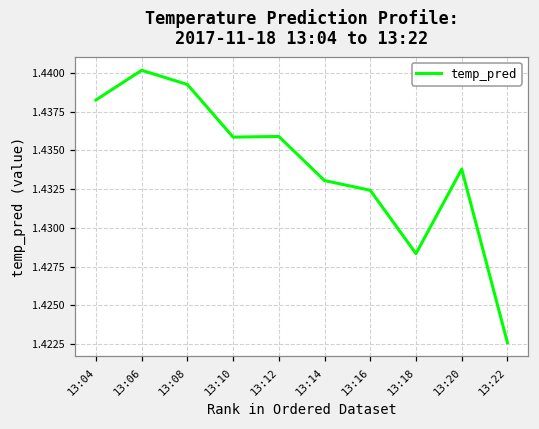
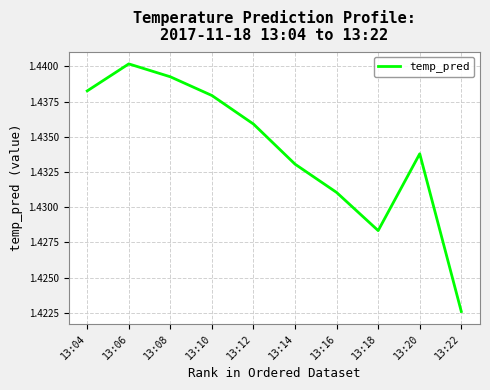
13:10: 1.4359 -> 1.4379
13:16: 1.4324 -> 1.4310
